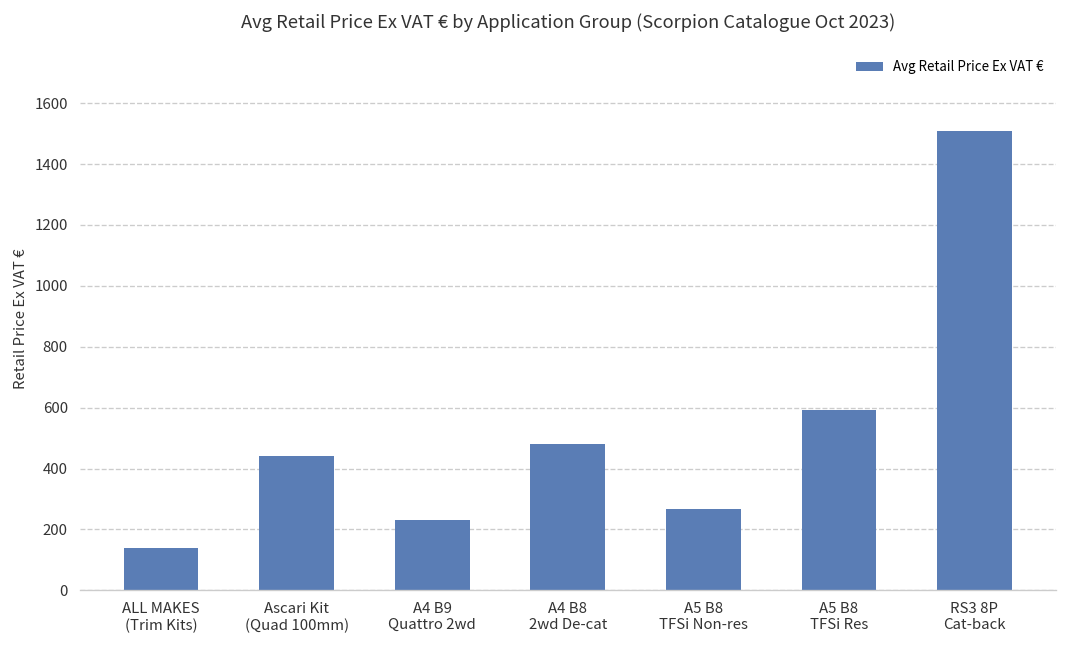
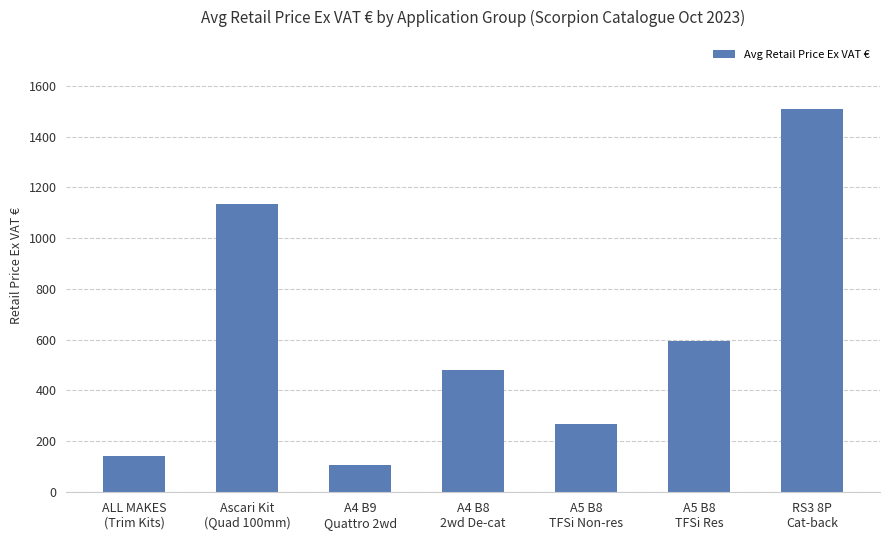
Ascari Kit (Quad 100mm): 440 -> 1130
A4 B9 Quattro 2wd: 230 -> 110
